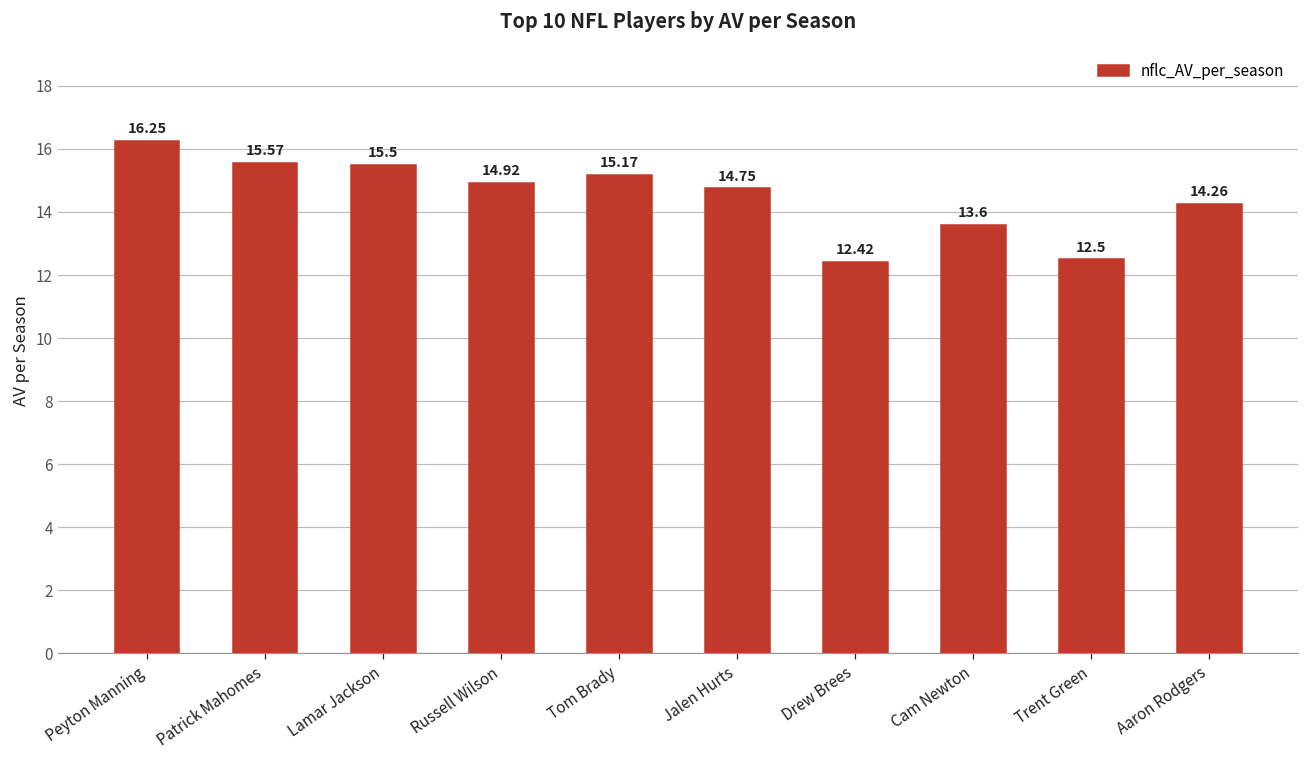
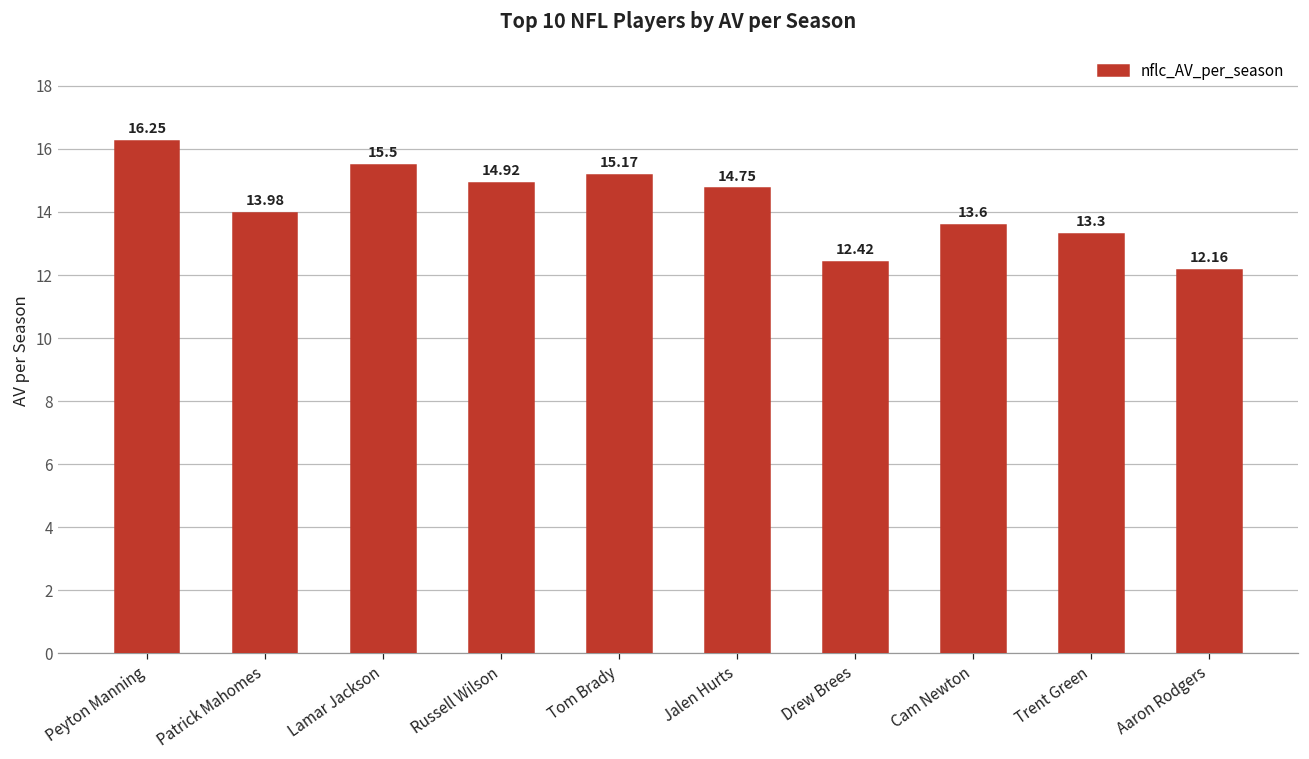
Patrick Mahomes: 15.57 -> 13.98
Trent Green: 12.5 -> 13.3
Aaron Rodgers: 14.26 -> 12.16
